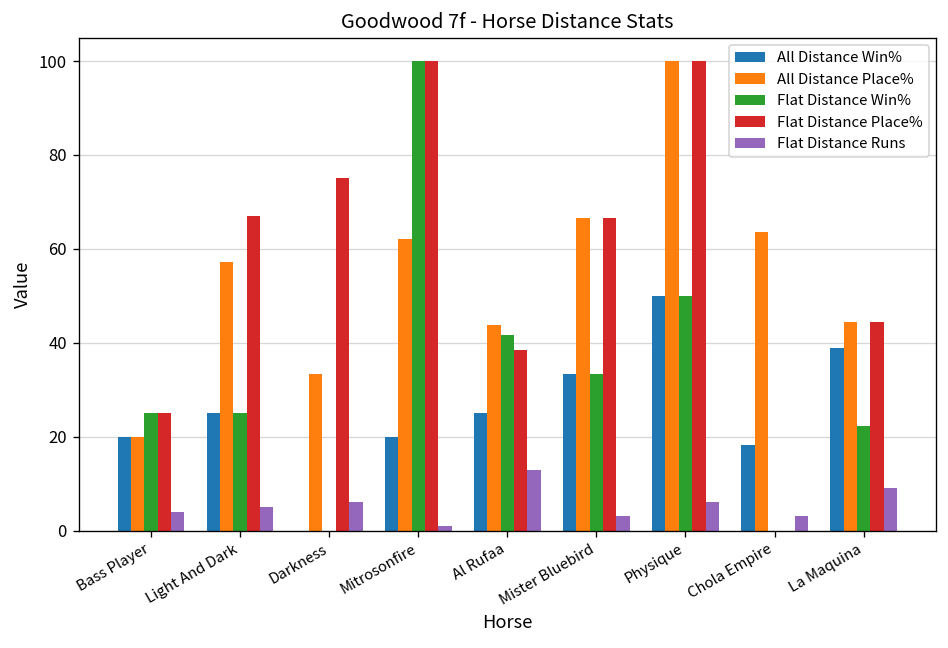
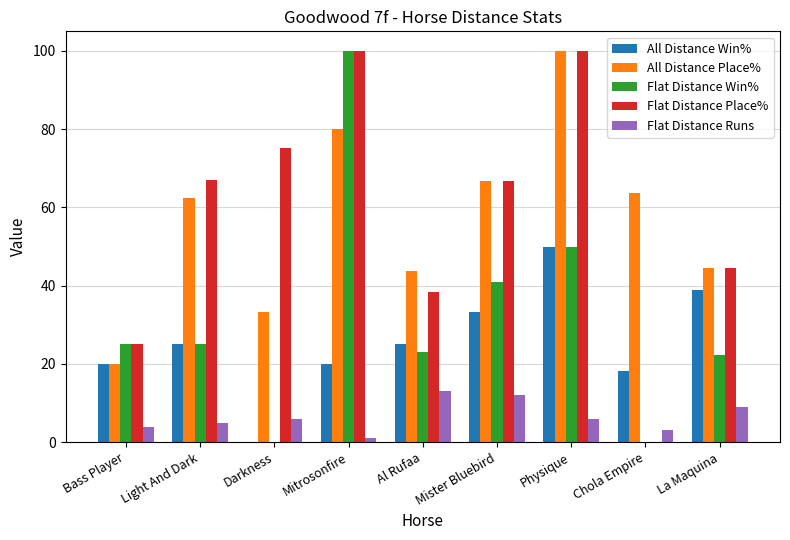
All Distance Place%, Light And Dark: 57 -> 63
All Distance Place%, Mitrosonfire: 62 -> 80
Flat Distance Win%, Al Rufaa: 42 -> 23
Flat Distance Win%, Mister Bluebird: 33 -> 41
Flat Distance Runs, Mister Bluebird: 3 -> 12
